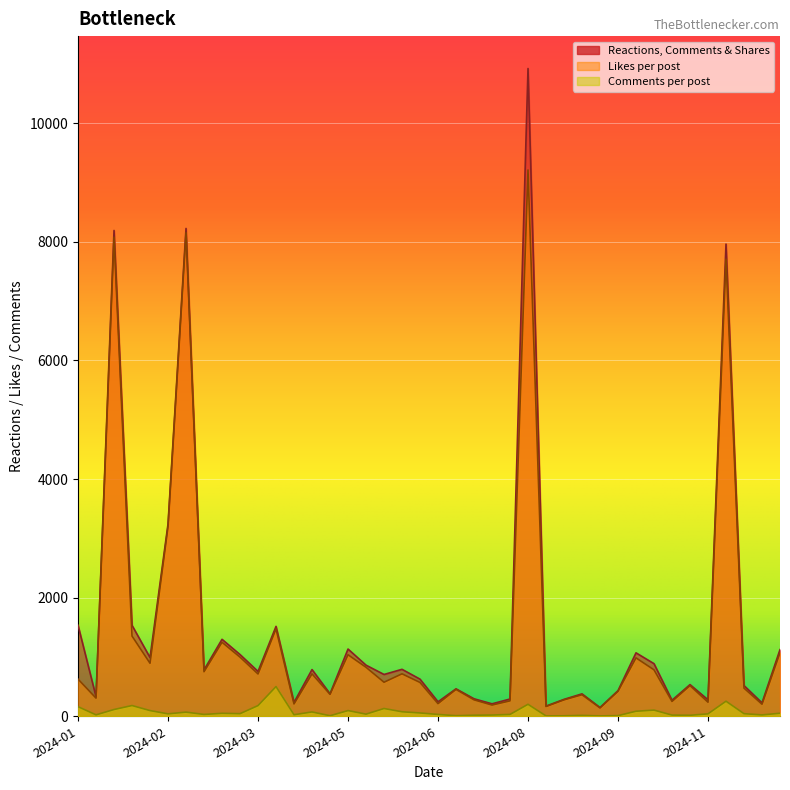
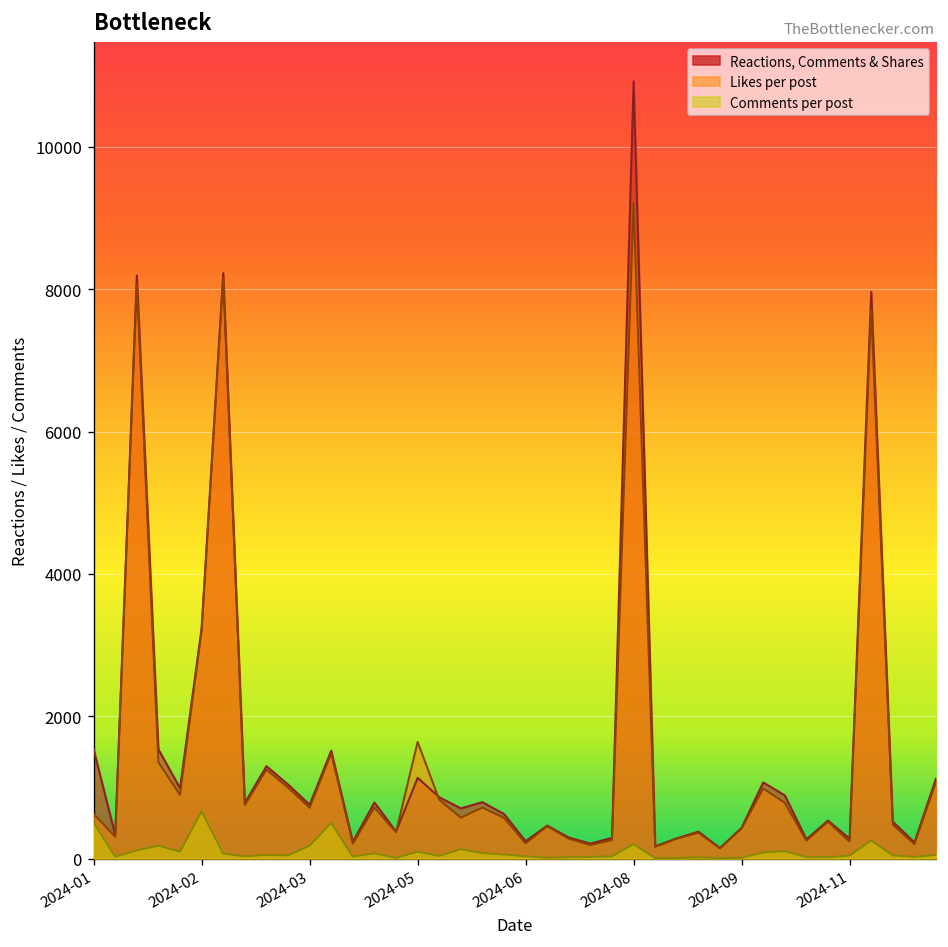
Comments per post, 2024-01: 200 -> 500
Comments per post, 2024-02: 0 -> 700
Likes per post, 2024-05: 1000 -> 1600
